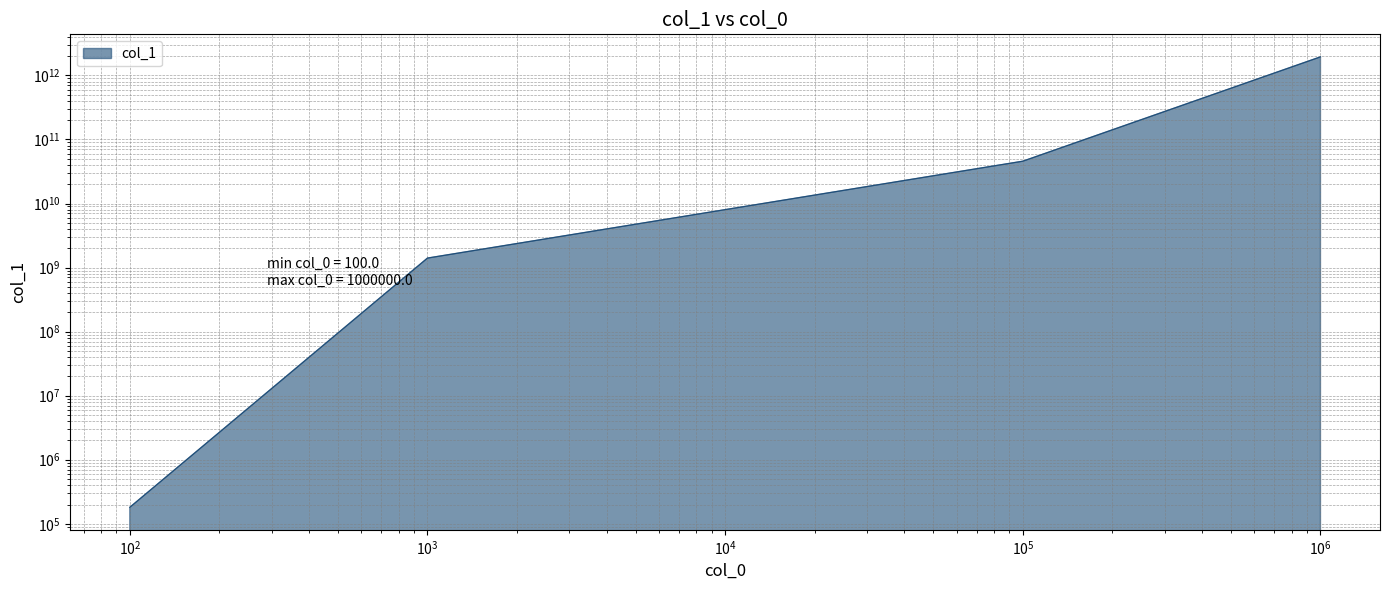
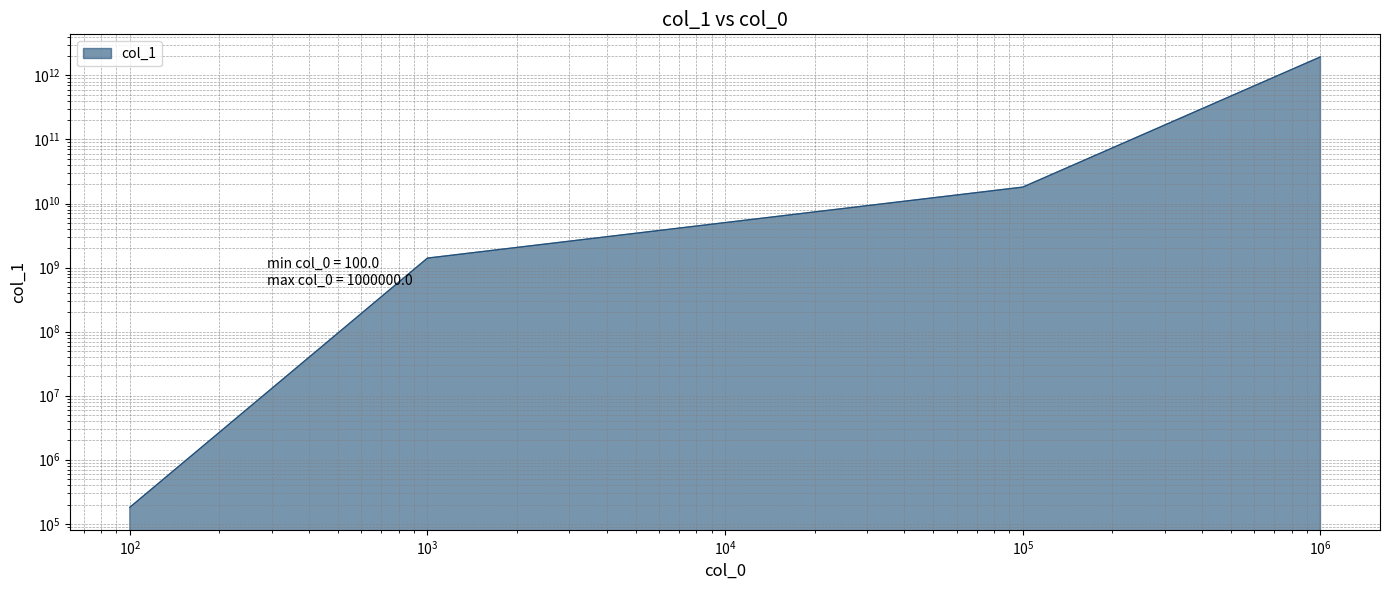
10^5: 50000000000 -> 18000000000
